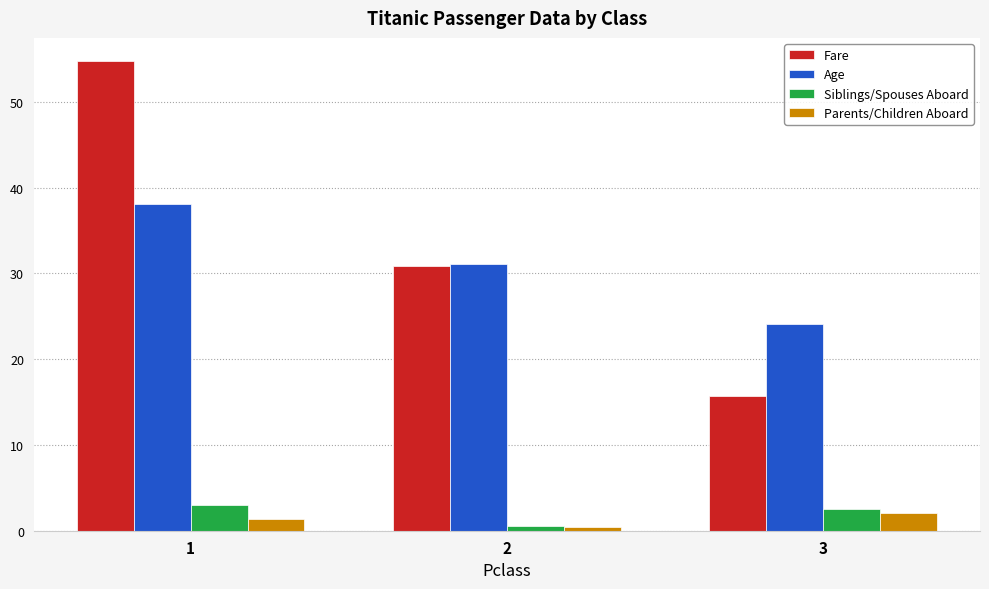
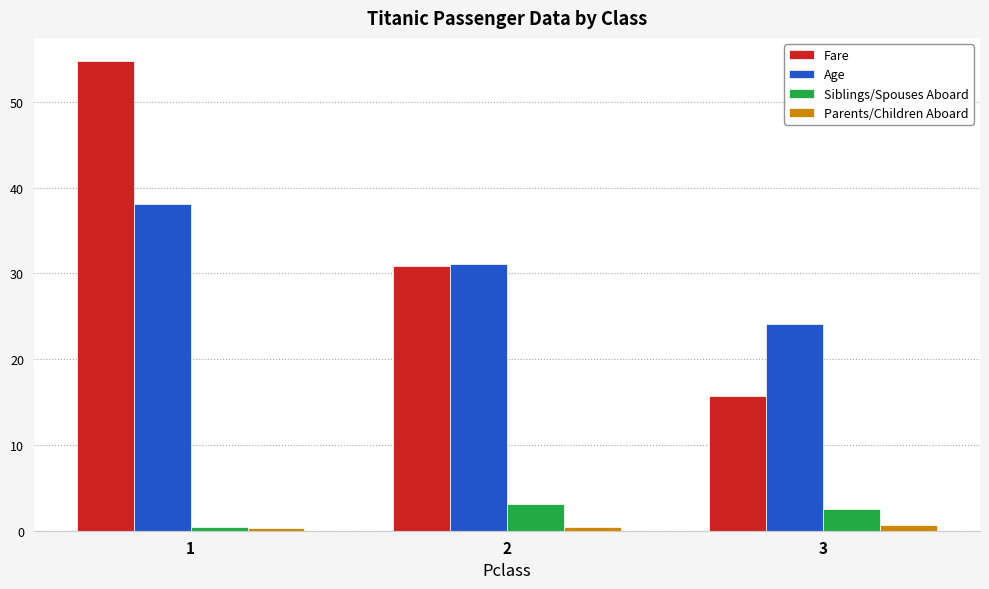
Siblings/Spouses Aboard, 1: 3 -> 0
Parents/Children Aboard, 1: 1 -> 0
Siblings/Spouses Aboard, 2: 1 -> 3
Parents/Children Aboard, 3: 2 -> 1
